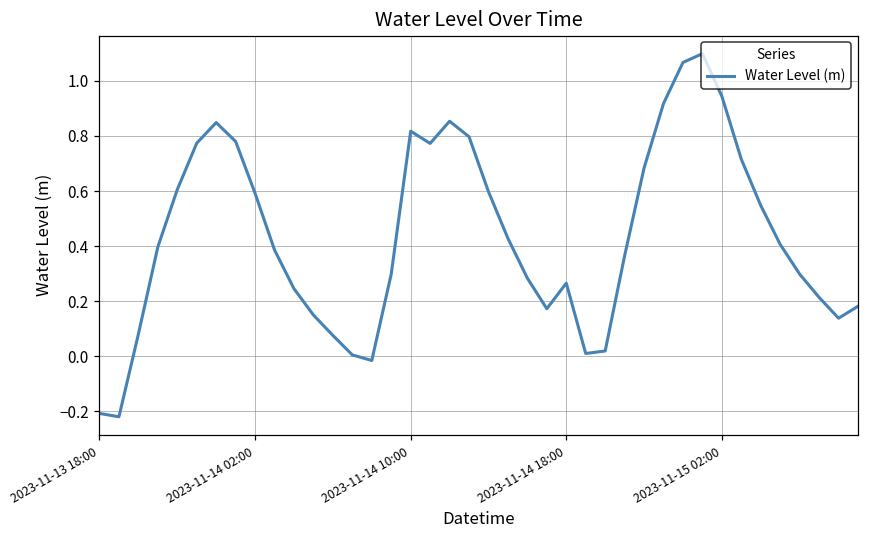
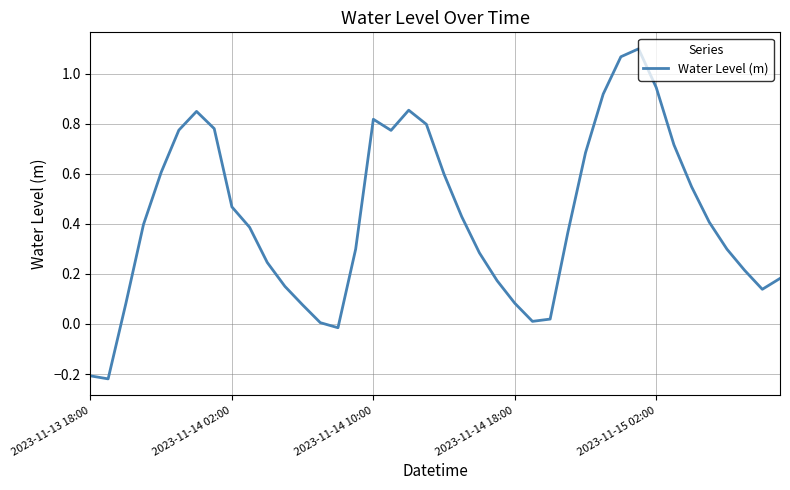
2023-11-14 02:00: 0.59 -> 0.47
2023-11-14 18:00: 0.27 -> 0.08
